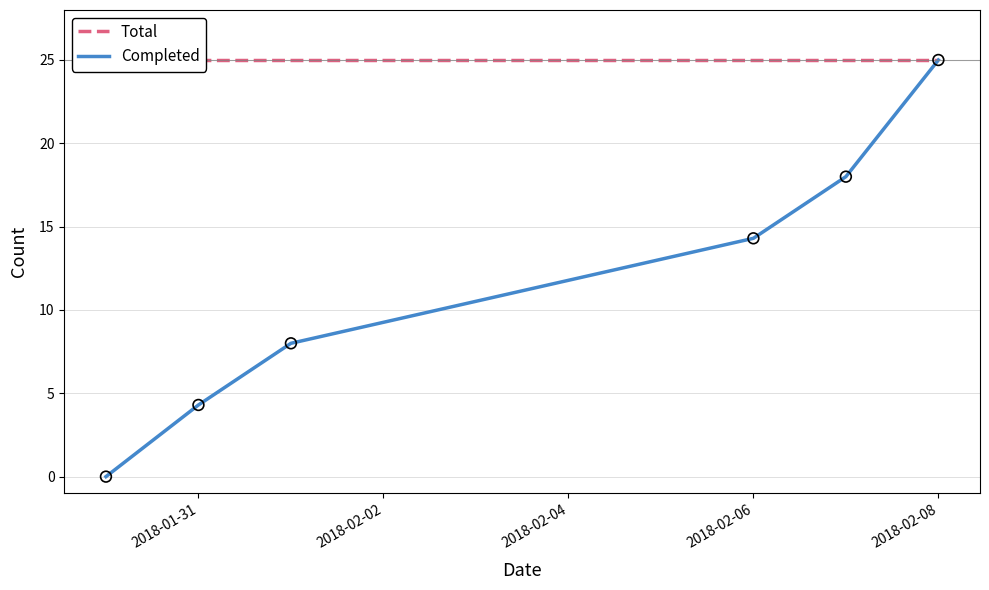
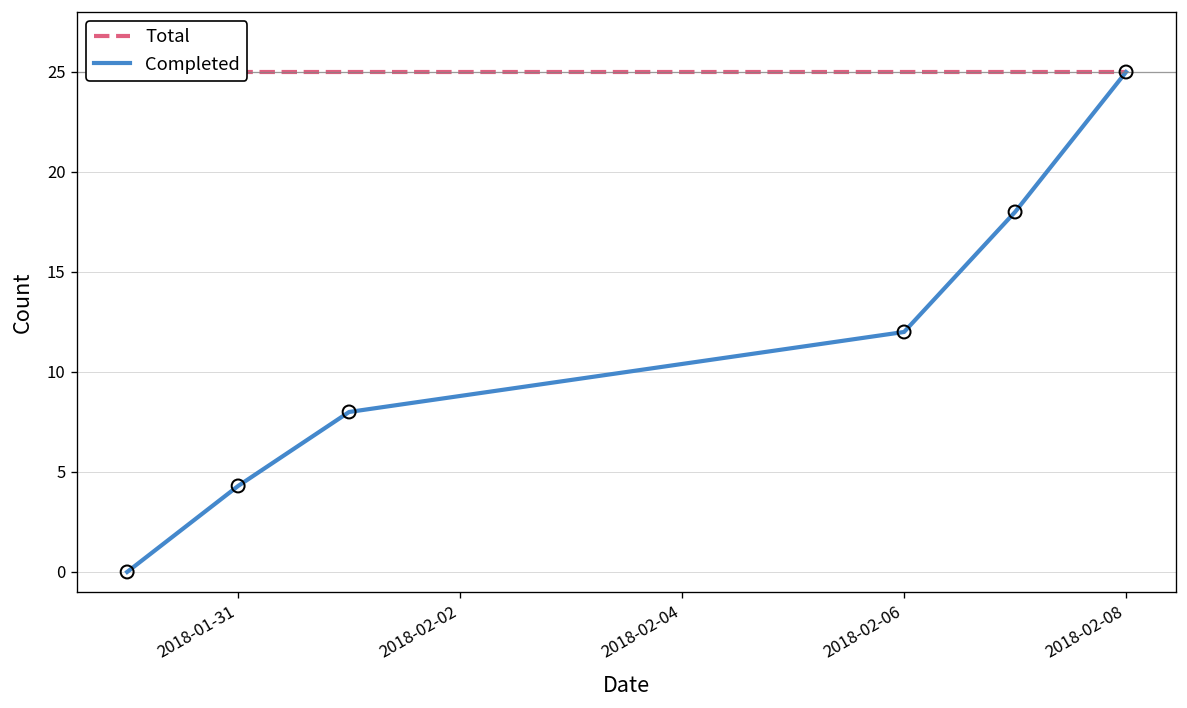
Completed, 2018-02-06: 14.3 -> 12.0
